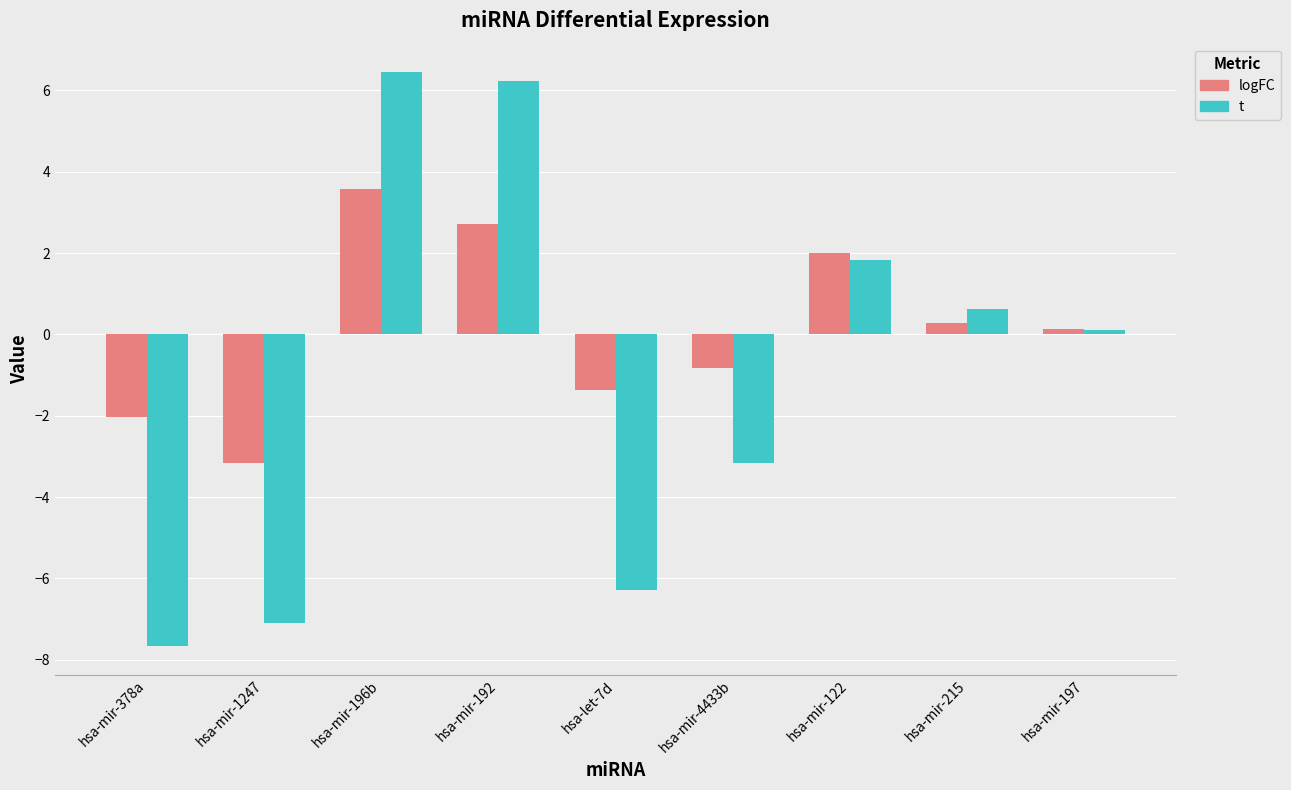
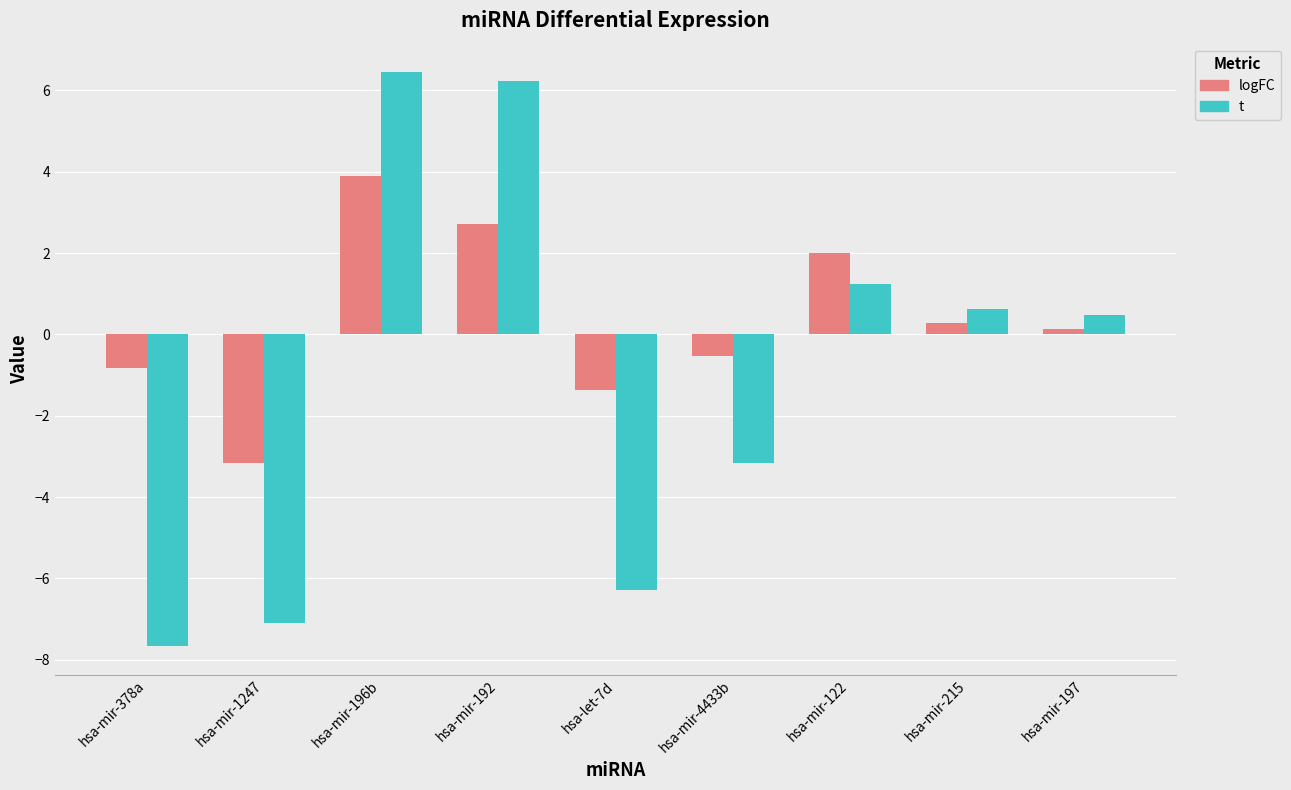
logFC, hsa-mir-378a: -2.0 -> -0.8
logFC, hsa-mir-196b: 3.6 -> 3.9
logFC, hsa-mir-4433b: -0.8 -> -0.5
t, hsa-mir-122: 1.8 -> 1.2
t, hsa-mir-197: 0.1 -> 0.5
